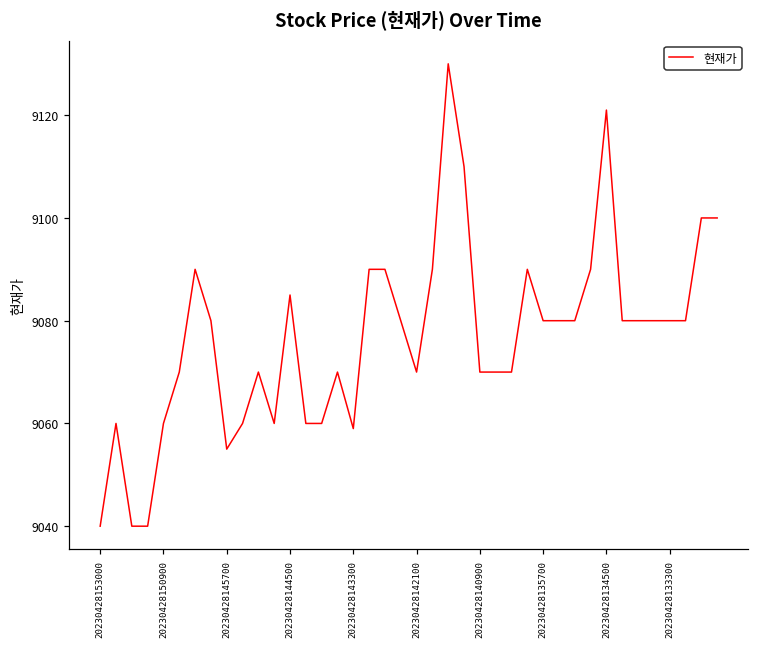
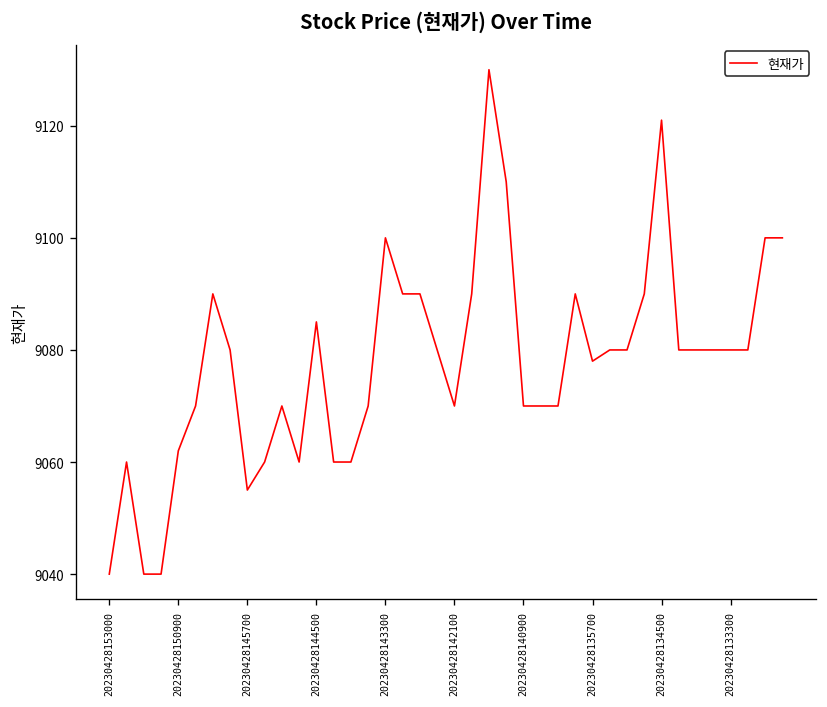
20230428150900: 9060 -> 9062
20230428143300: 9059 -> 9100
20230428135700: 9080 -> 9078
